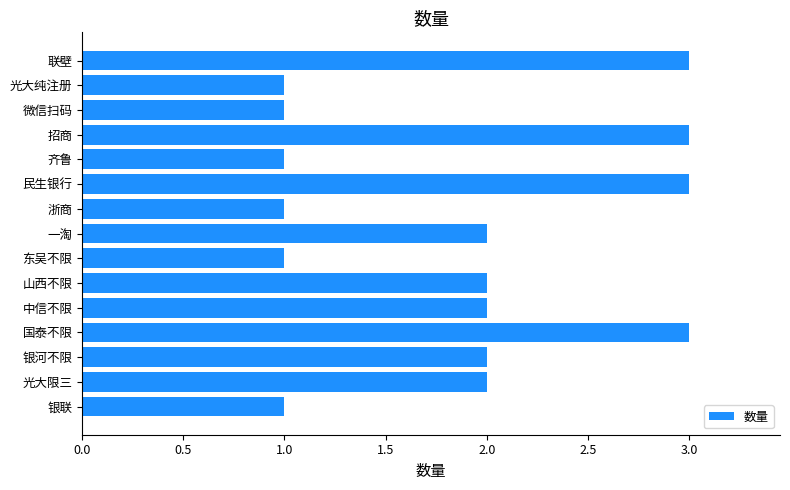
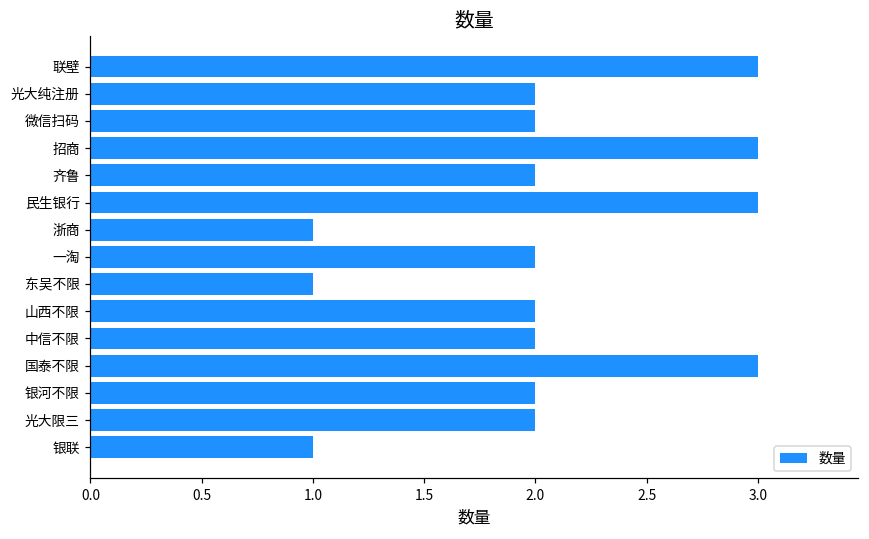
光大纯注册: 1 -> 2
微信扫码: 1 -> 2
齐鲁: 1 -> 2
